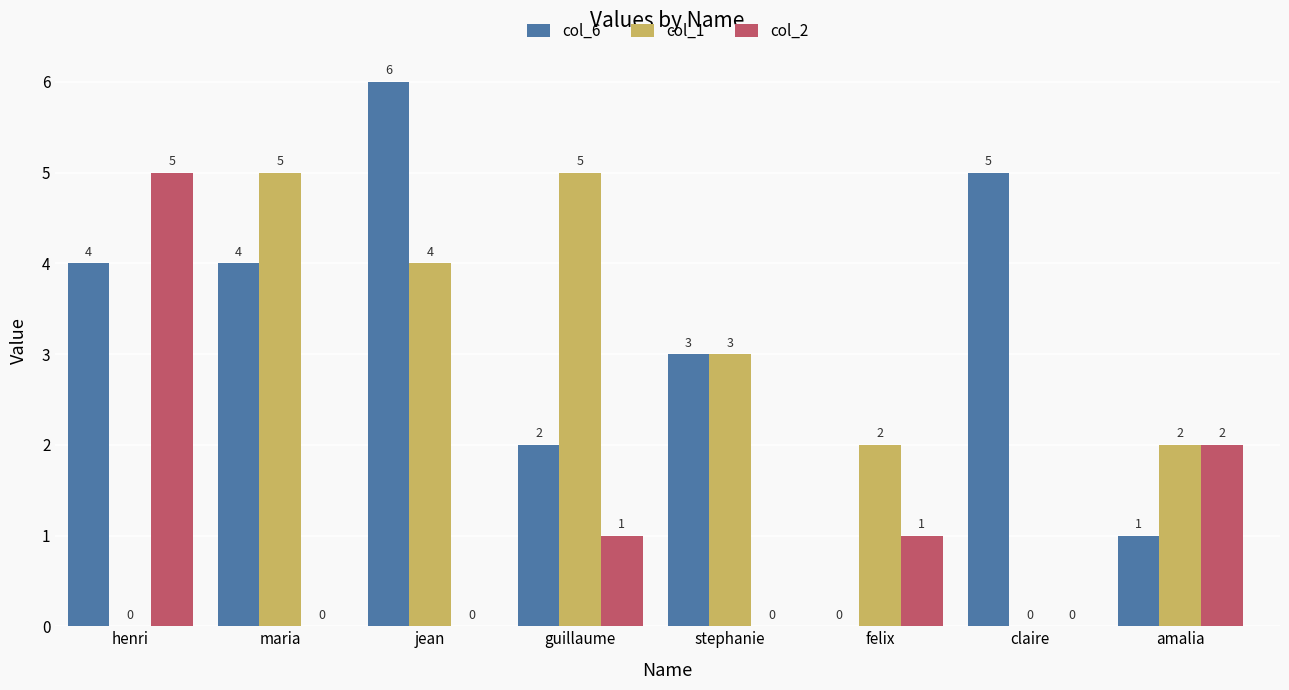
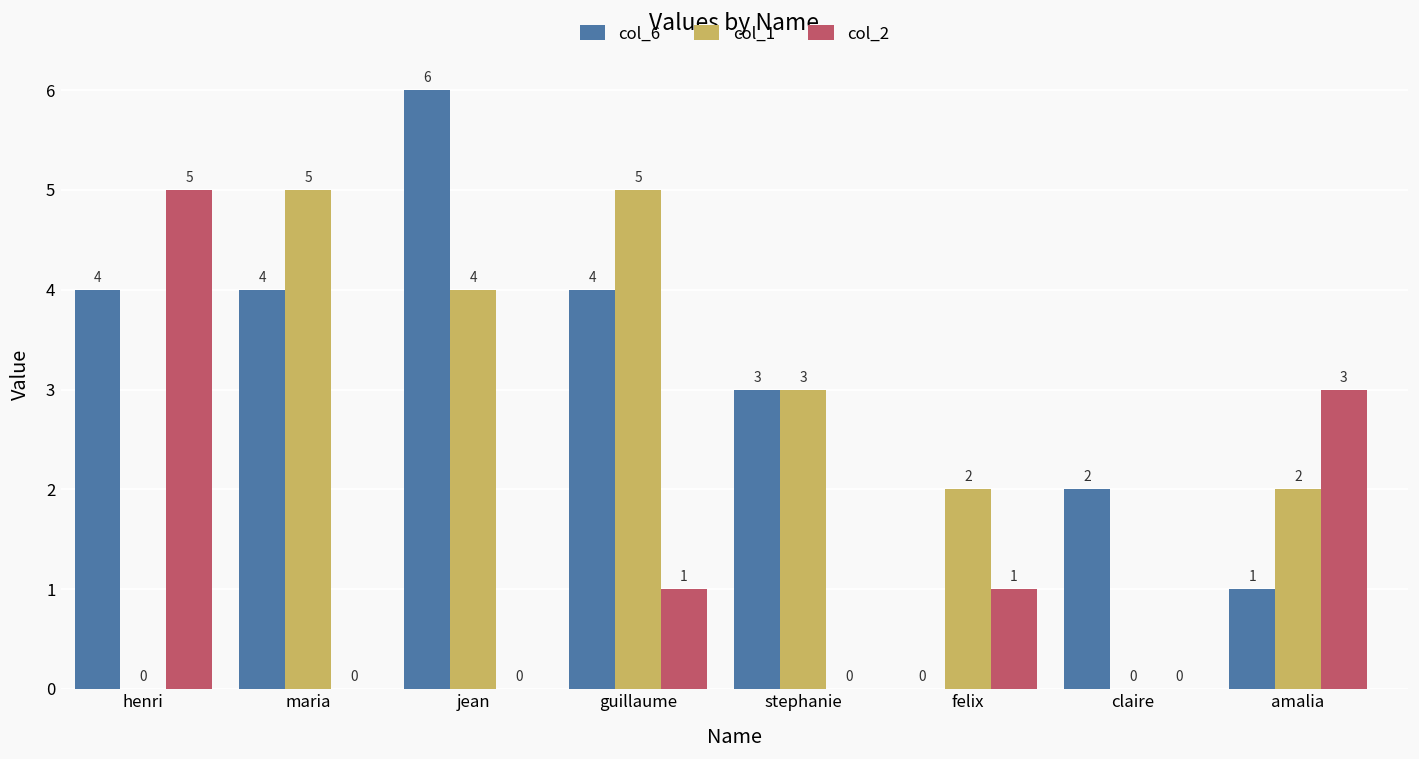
col_6, guillaume: 2 -> 4
col_6, claire: 5 -> 2
col_2, amalia: 2 -> 3
